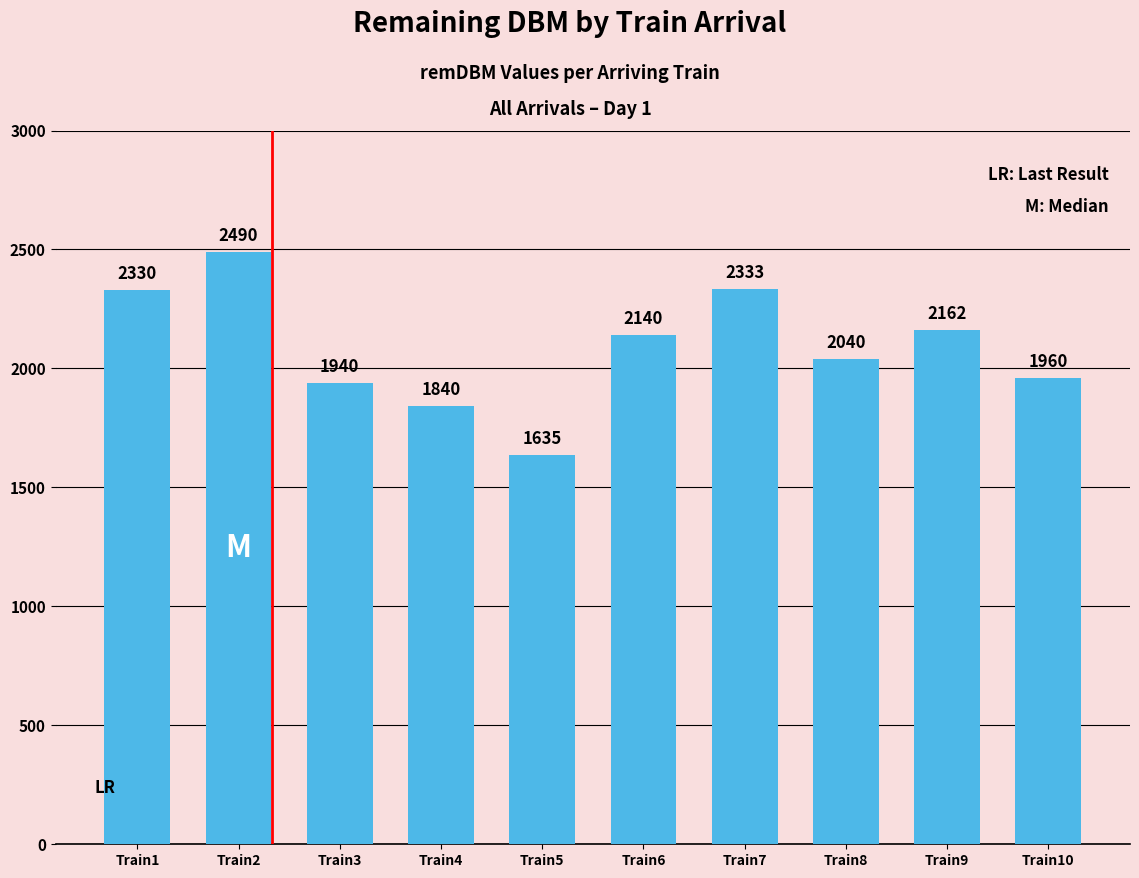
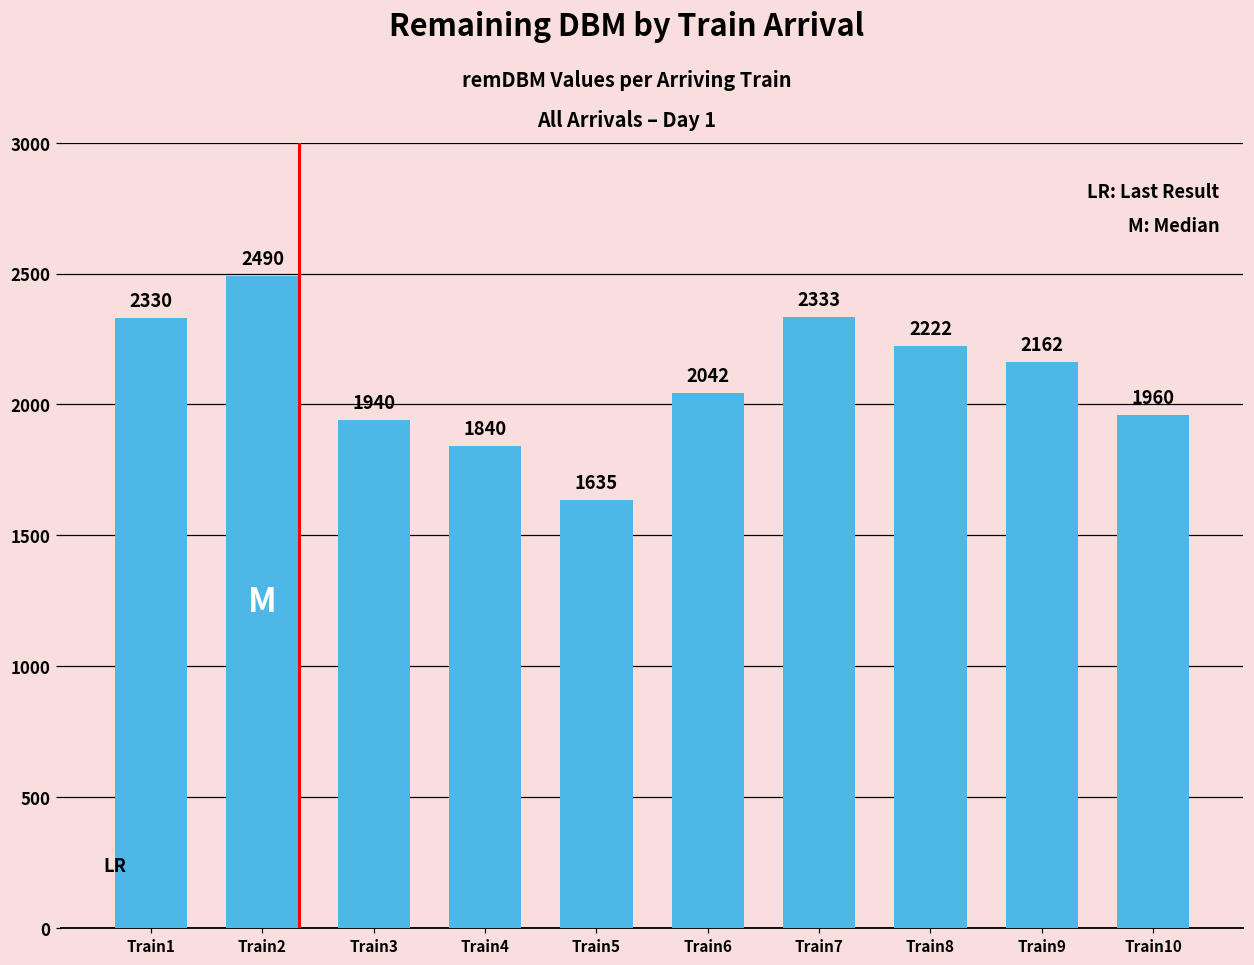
Train6: 2140 -> 2042
Train8: 2040 -> 2222
